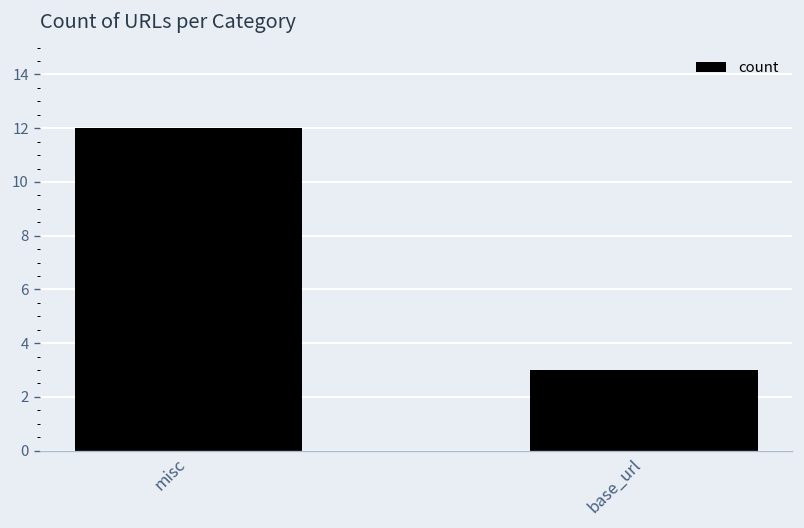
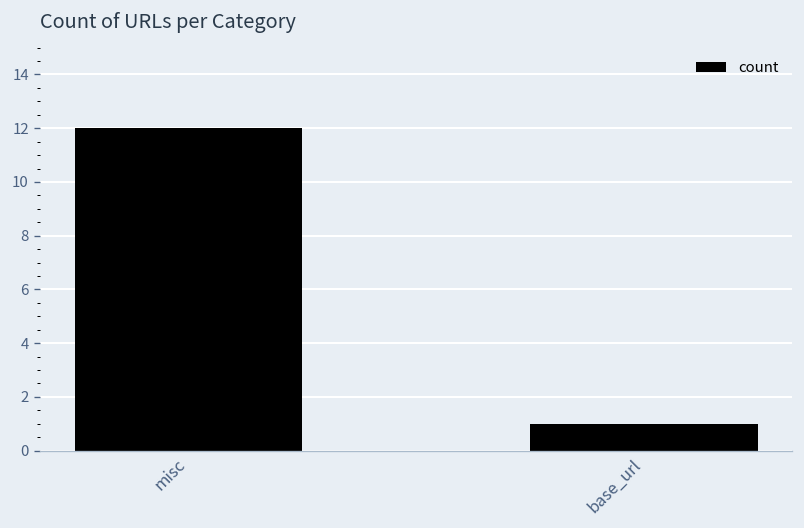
base_url: 3 -> 1
